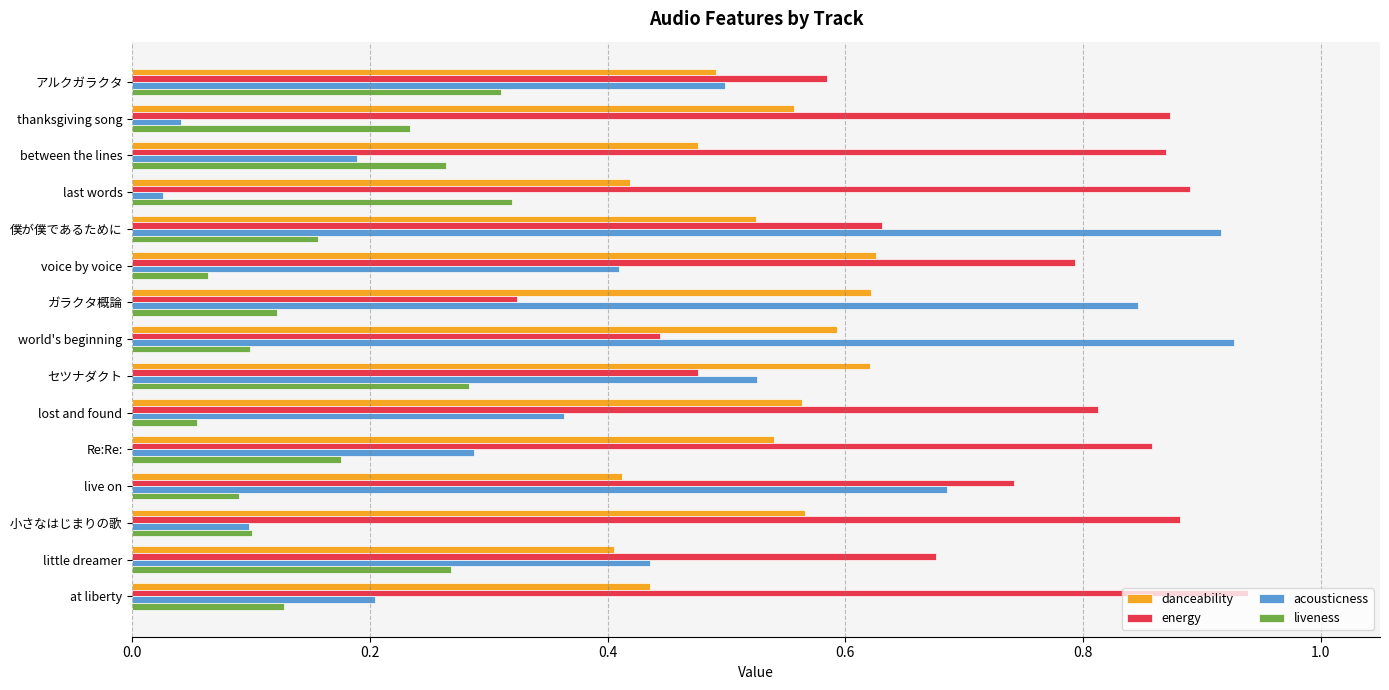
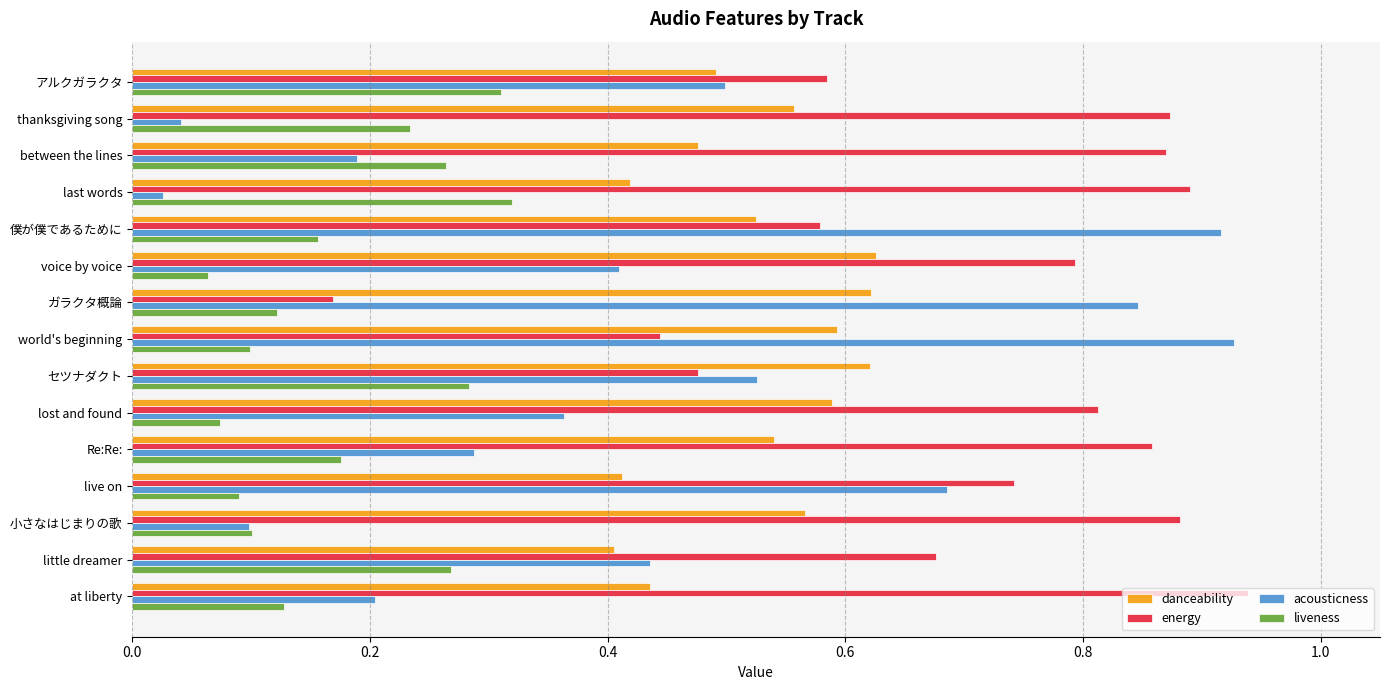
energy, 僕が僕であるために: 0.631 -> 0.579
energy, ガラクタ概論: 0.324 -> 0.169
danceability, lost and found: 0.564 -> 0.589
liveness, lost and found: 0.054 -> 0.074
